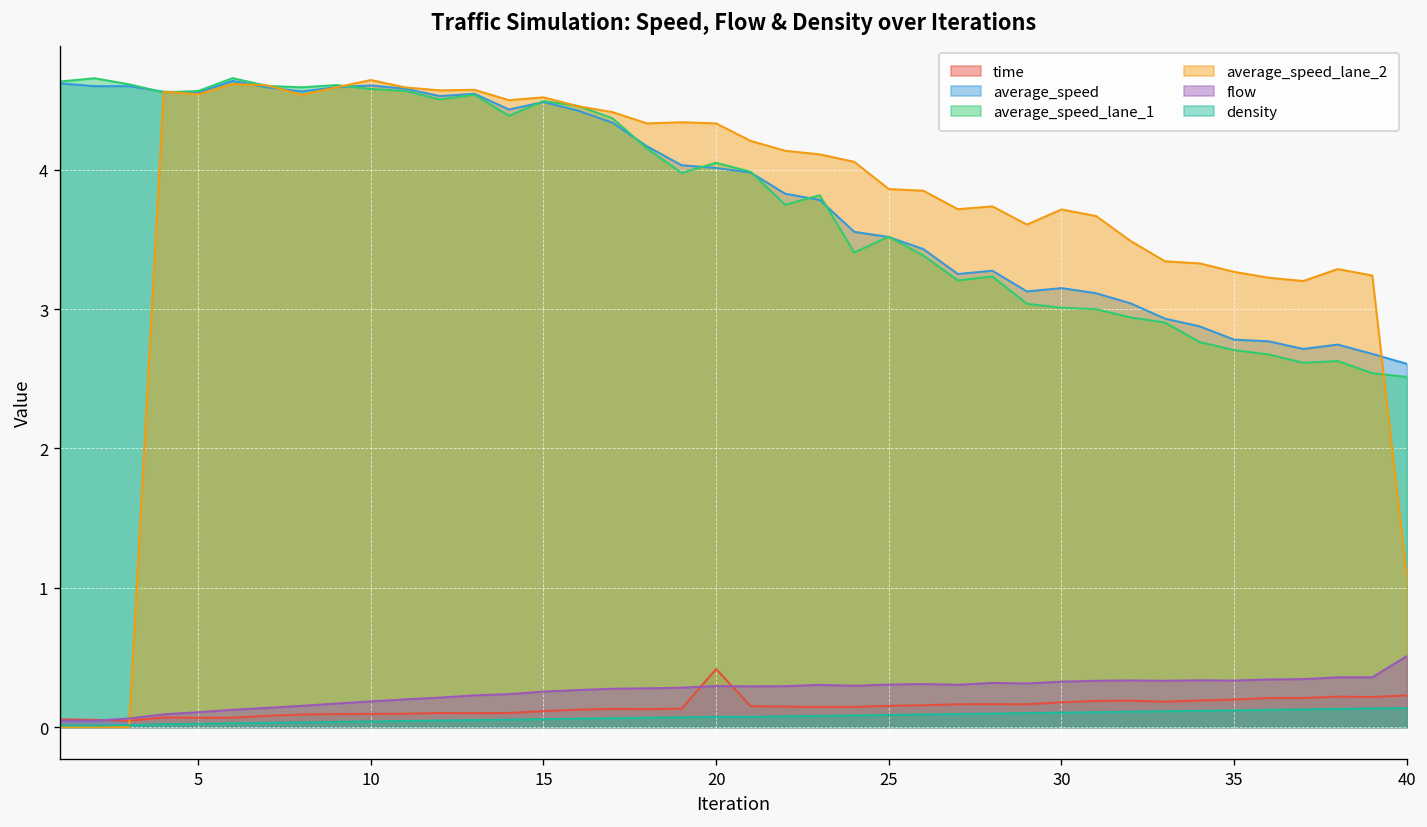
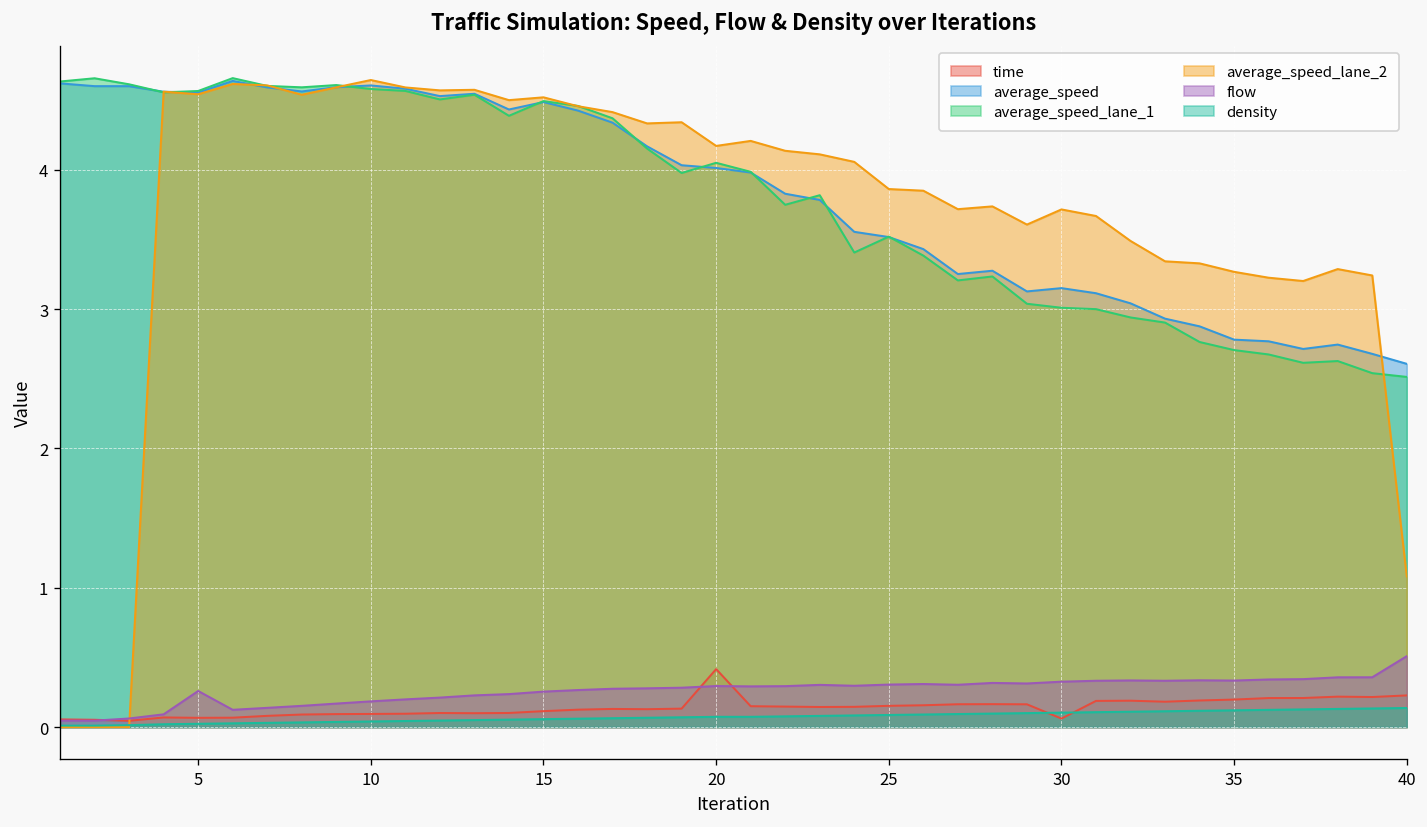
flow, 5: 0.11 -> 0.26
average_speed_lane_2, 20: 4.33 -> 4.17
time, 30: 0.18 -> 0.06
